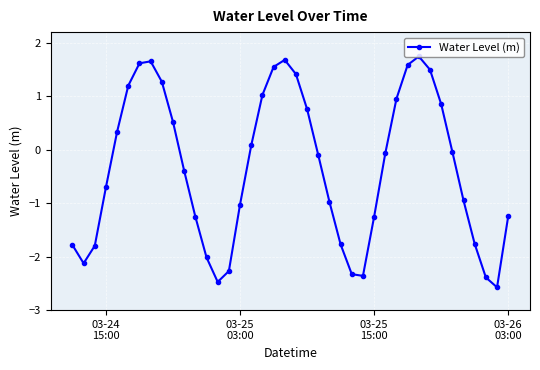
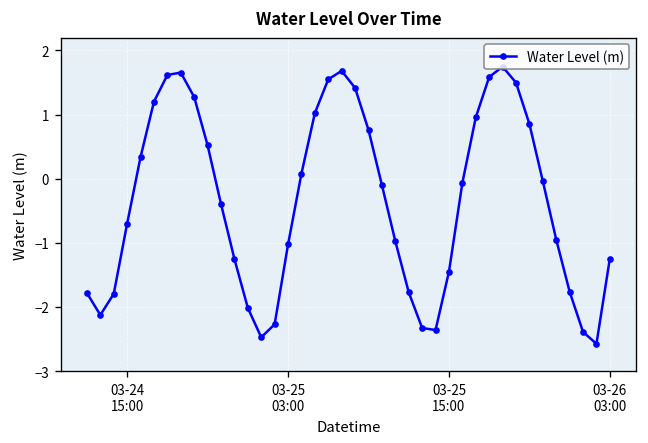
03-25 15:00: -1.3 -> -1.5
